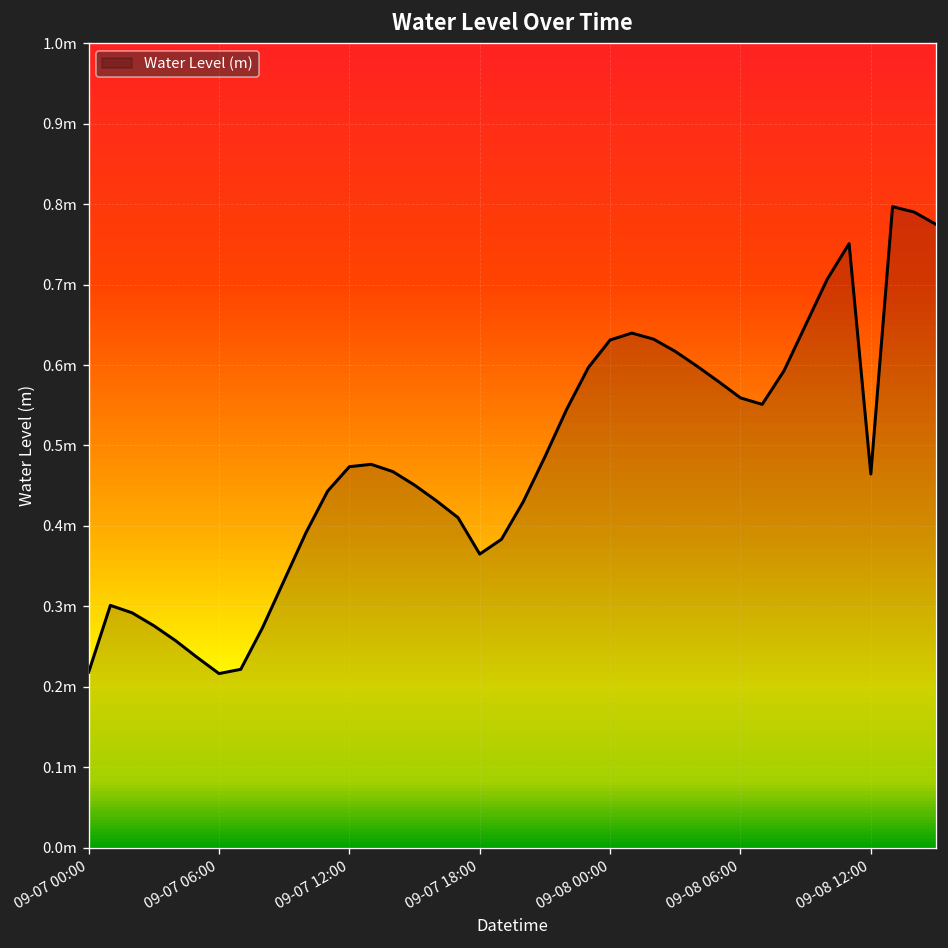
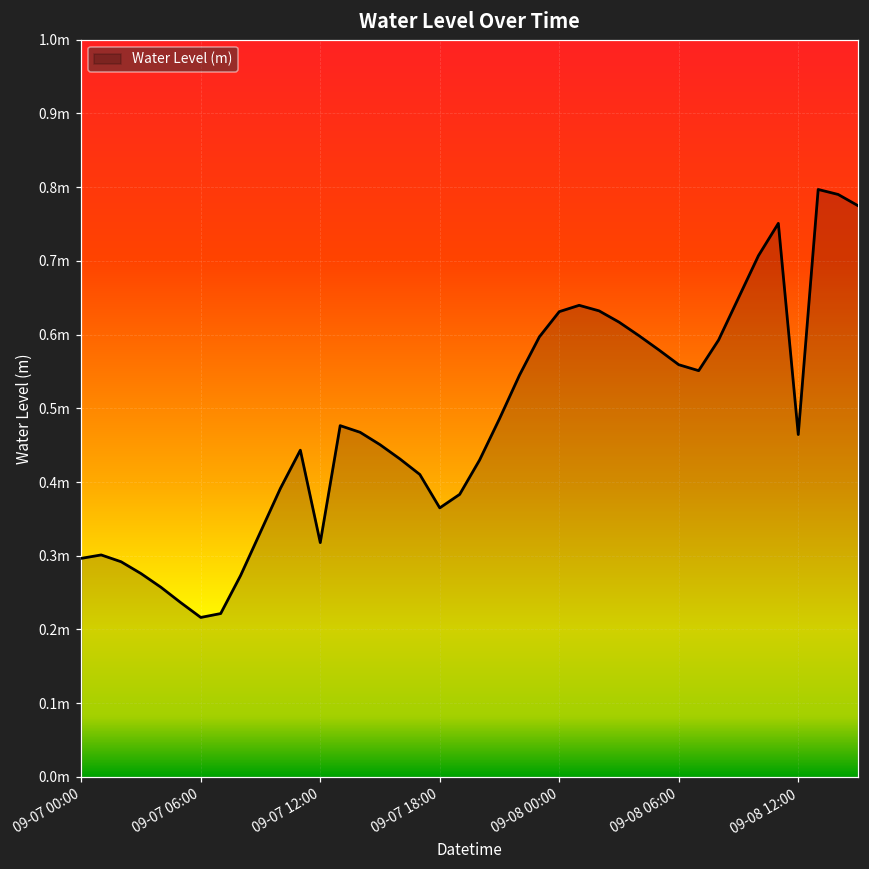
09-07 00:00: 0.22m -> 0.30m
09-07 12:00: 0.47m -> 0.32m
